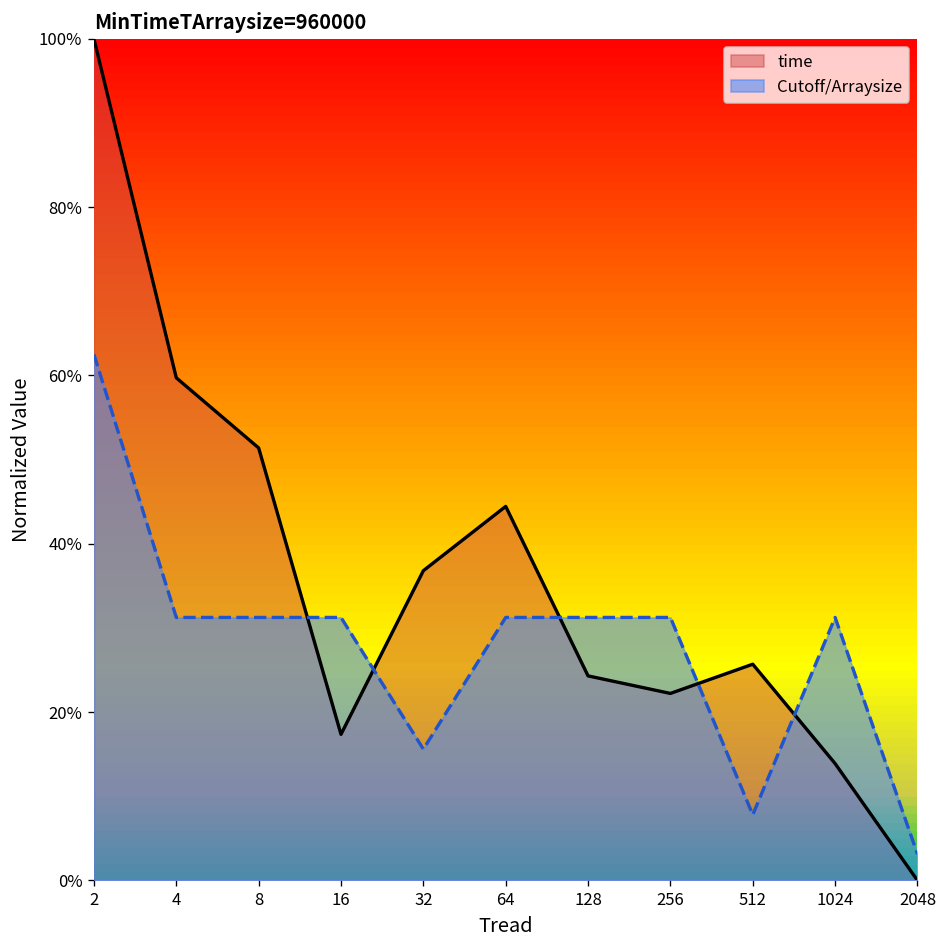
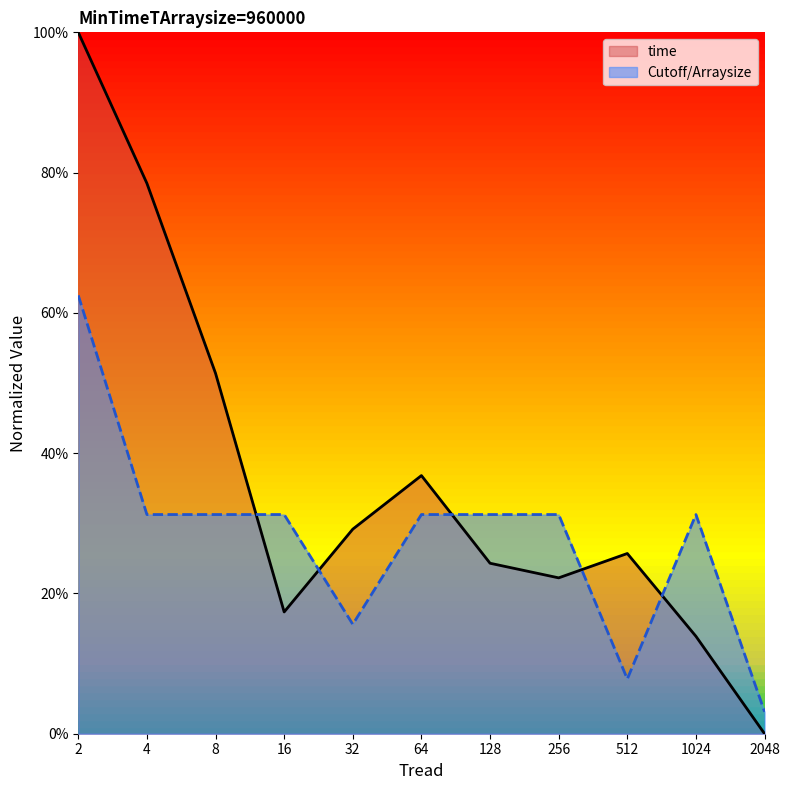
time, 4: 60% -> 78%
time, 32: 37% -> 29%
time, 64: 44% -> 37%
